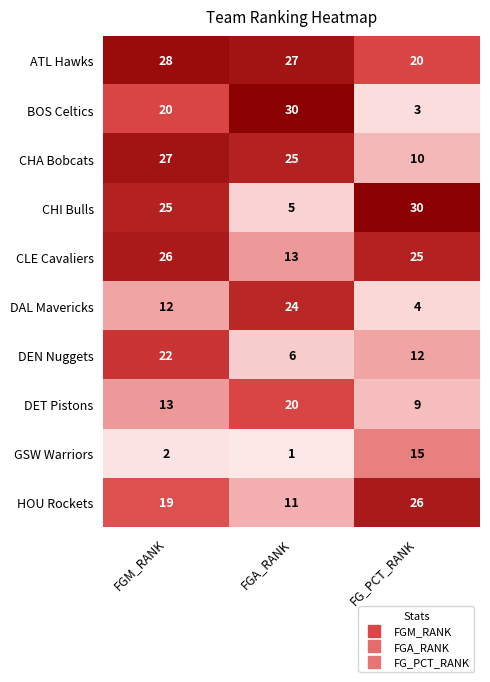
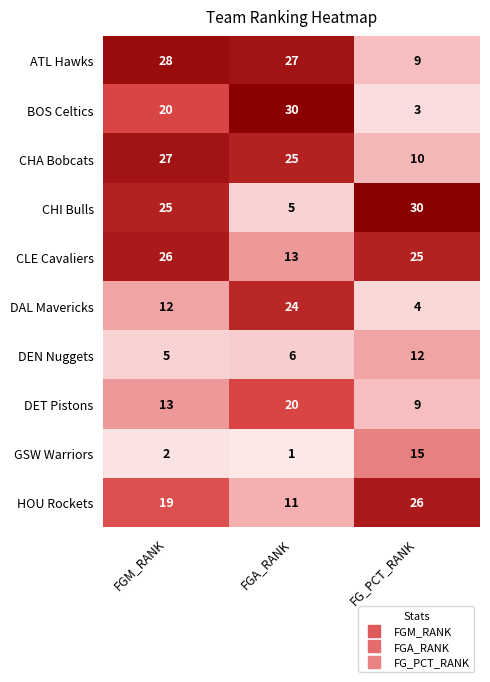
ATL Hawks, FG_PCT_RANK: 20 -> 9
DEN Nuggets, FGM_RANK: 22 -> 5
